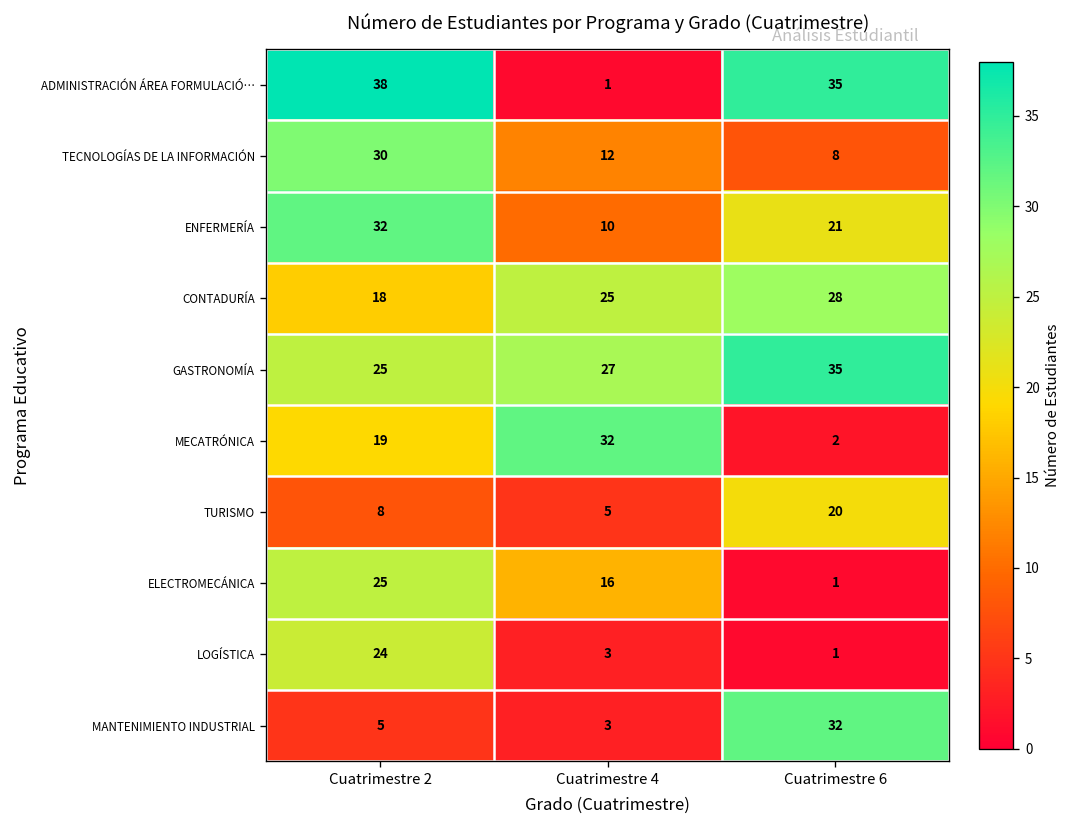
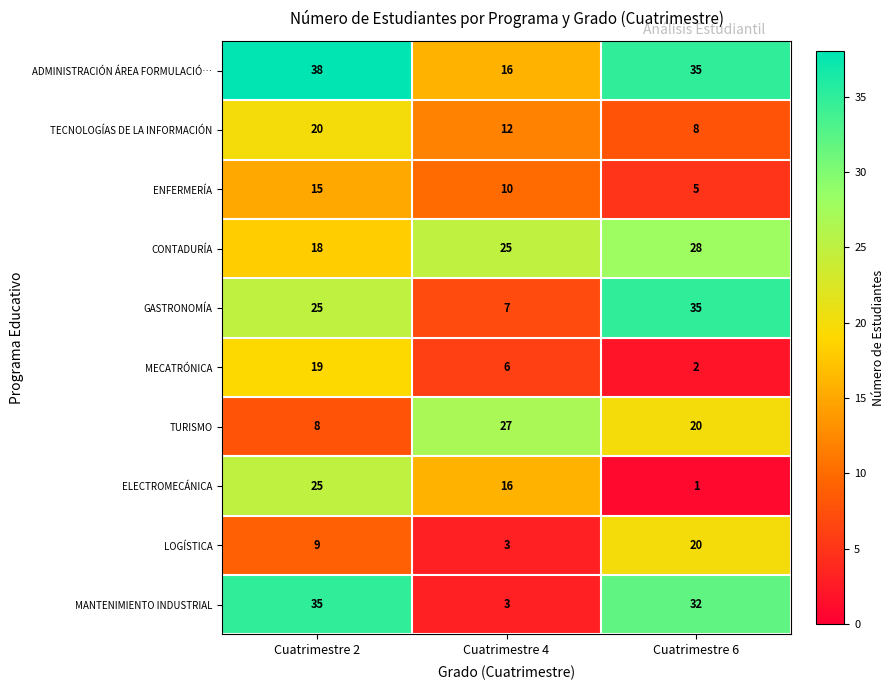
ADMINISTRACIÓN ÁREA FORMULACIÓ…, Cuatrimestre 4: 1 -> 16
TECNOLOGÍAS DE LA INFORMACIÓN, Cuatrimestre 2: 30 -> 20
ENFERMERÍA, Cuatrimestre 2: 32 -> 15
ENFERMERÍA, Cuatrimestre 6: 21 -> 5
GASTRONOMÍA, Cuatrimestre 4: 27 -> 7
MECATRÓNICA, Cuatrimestre 4: 32 -> 6
TURISMO, Cuatrimestre 4: 5 -> 27
LOGÍSTICA, Cuatrimestre 2: 24 -> 9
LOGÍSTICA, Cuatrimestre 6: 1 -> 20
MANTENIMIENTO INDUSTRIAL, Cuatrimestre 2: 5 -> 35
